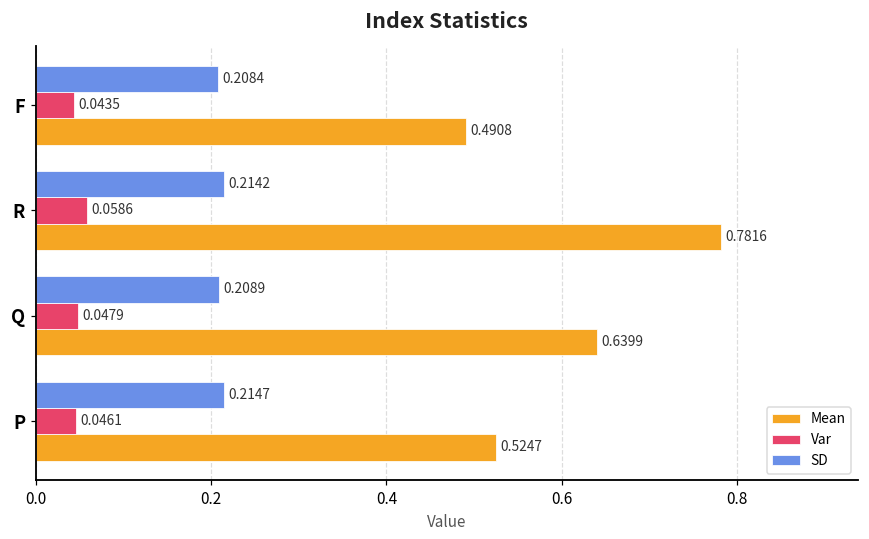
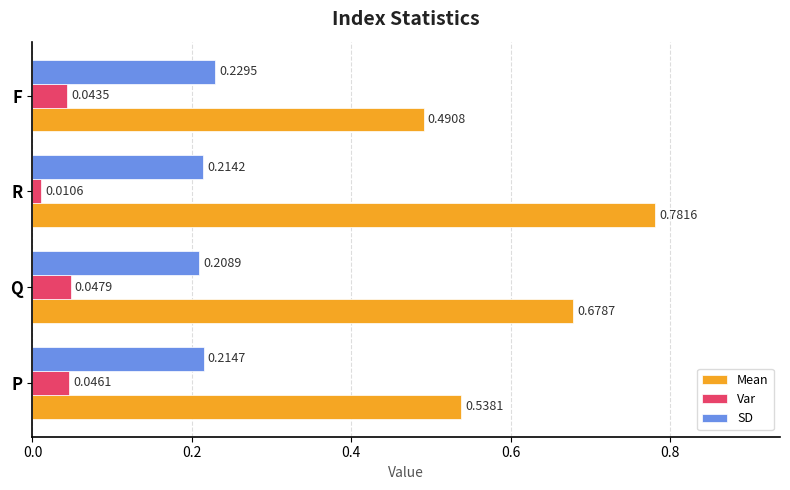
SD, F: 0.2084 -> 0.2295
Var, R: 0.0586 -> 0.0106
Mean, Q: 0.6399 -> 0.6787
Mean, P: 0.5247 -> 0.5381
